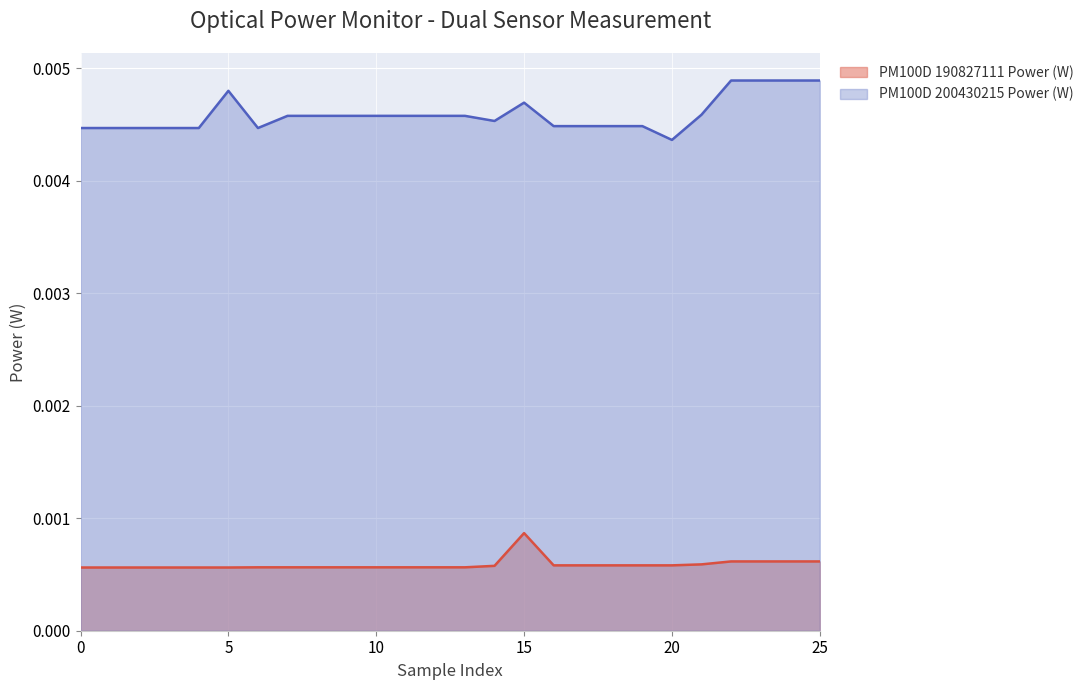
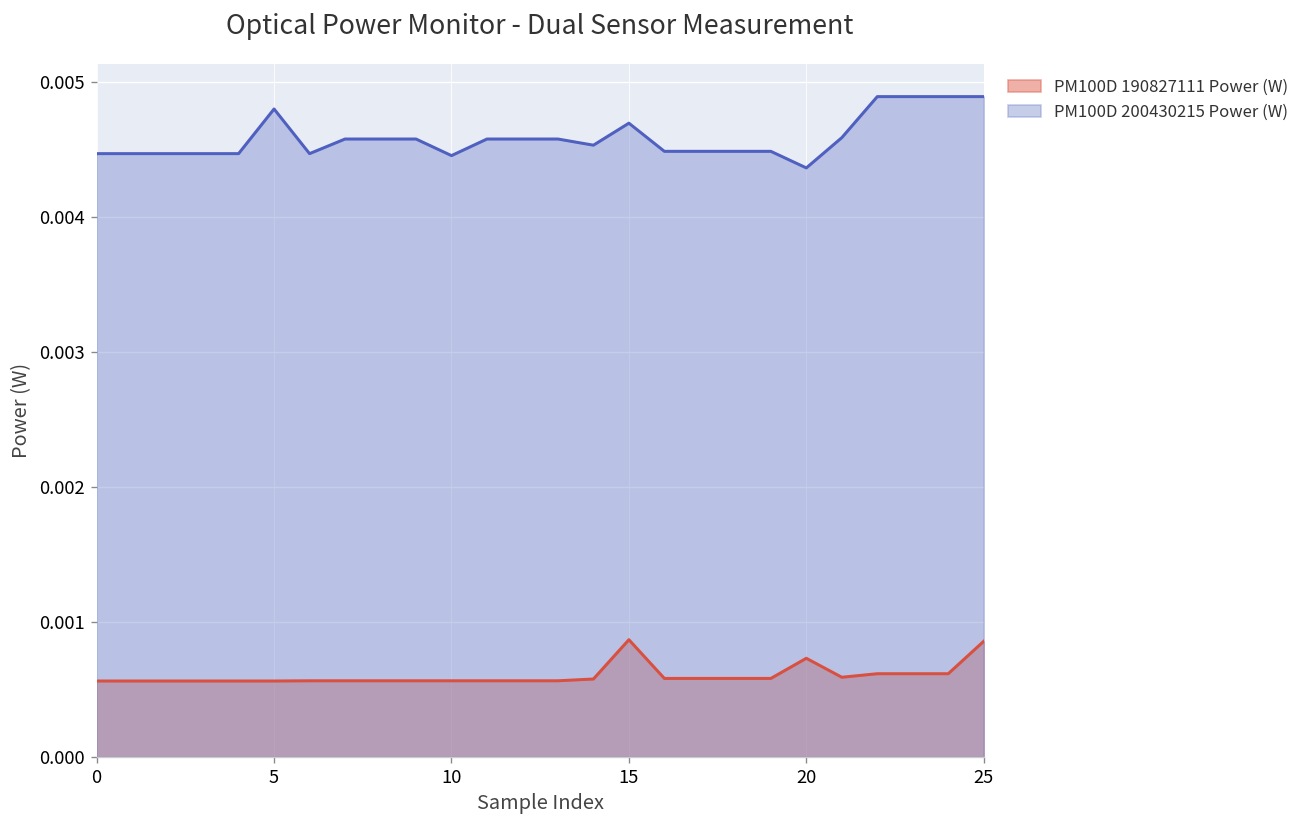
PM100D 200430215 Power (W), 10: 0.00457 -> 0.00445
PM100D 190827111 Power (W), 20: 0.00058 -> 0.00073
PM100D 190827111 Power (W), 25: 0.00062 -> 0.00086
